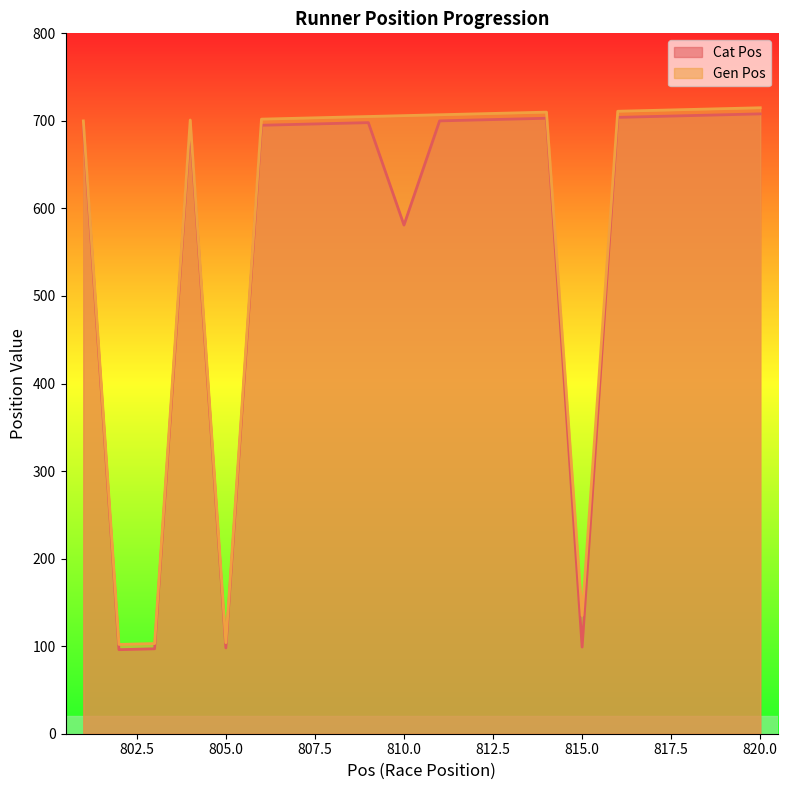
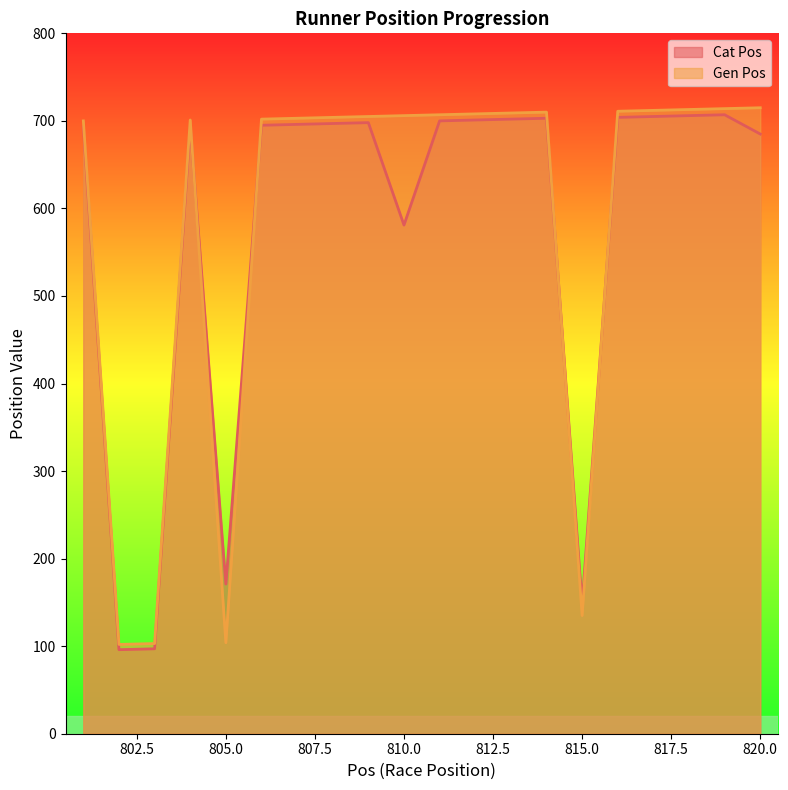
Cat Pos, 805.0: 100 -> 170
Cat Pos, 815.0: 100 -> 150
Cat Pos, 820.0: 710 -> 690
